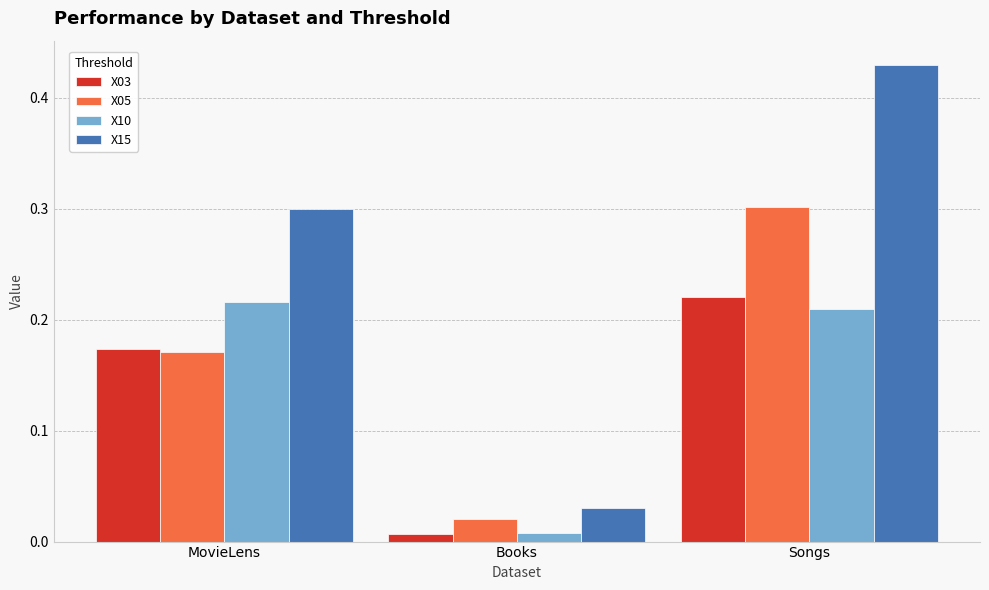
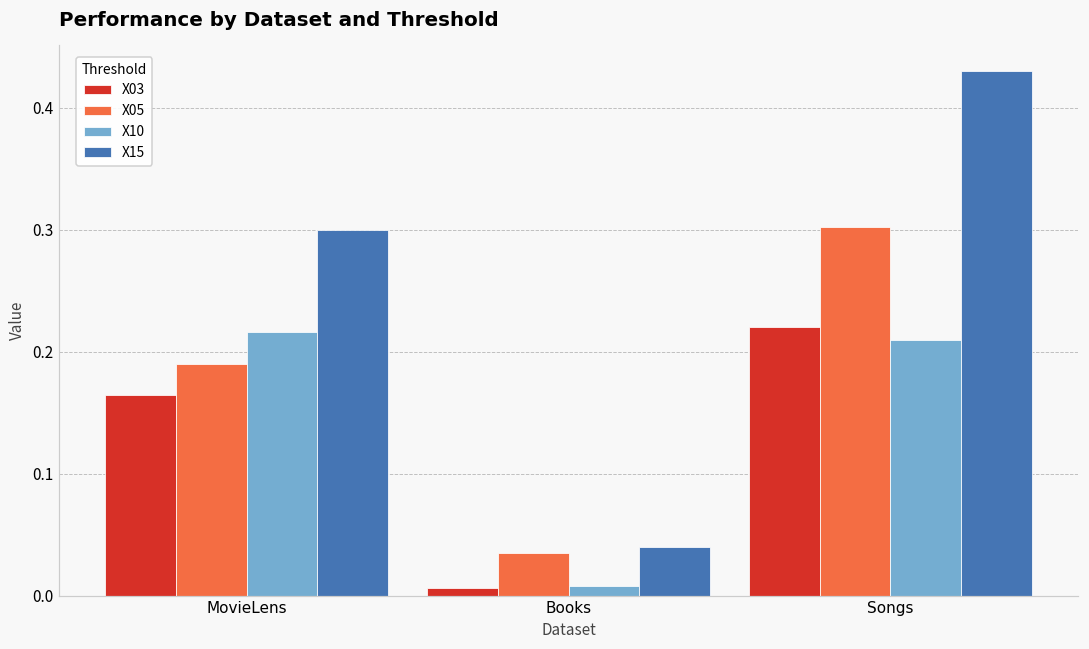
X03, MovieLens: 0.173 -> 0.165
X05, MovieLens: 0.171 -> 0.190
X05, Books: 0.020 -> 0.035
X15, Books: 0.03 -> 0.04
